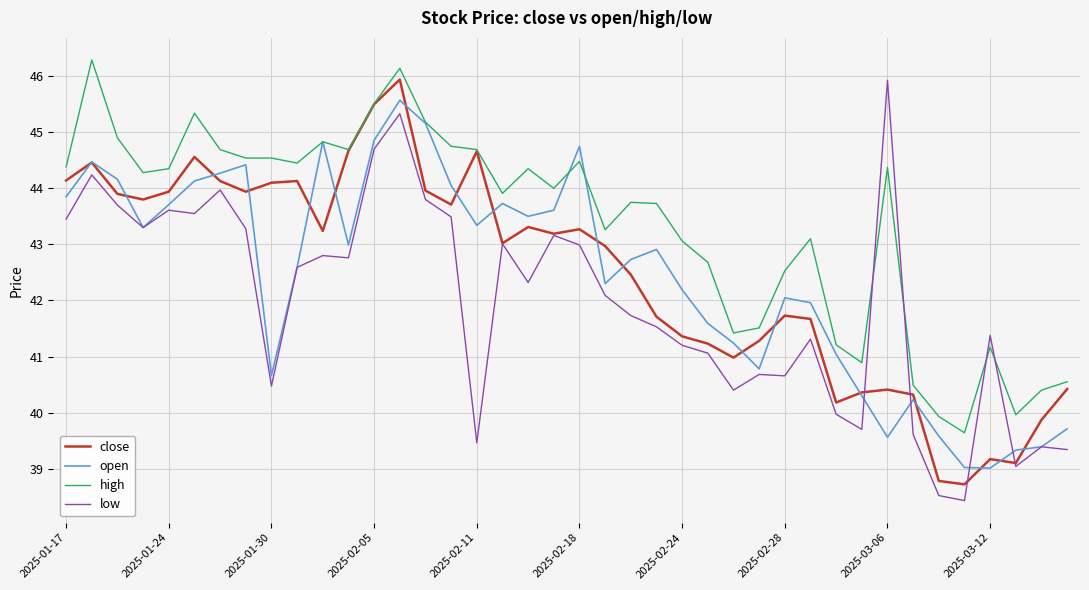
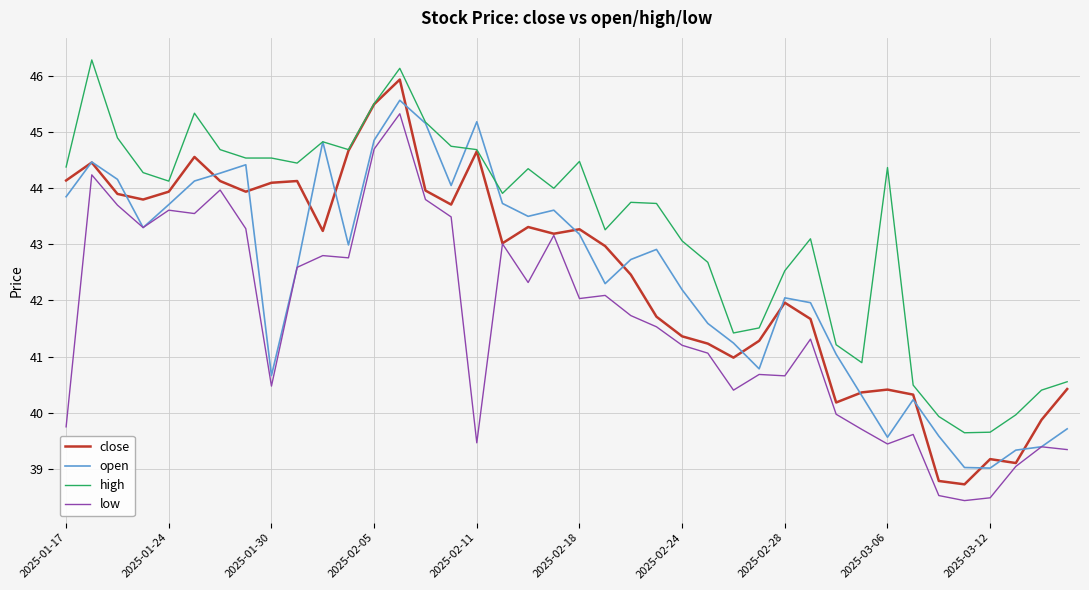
low, 2025-01-17: 43.5 -> 39.7
high, 2025-01-24: 44.3 -> 44.1
open, 2025-02-11: 43.3 -> 45.2
open, 2025-02-18: 44.7 -> 43.2
low, 2025-02-18: 43.0 -> 42.0
close, 2025-02-28: 41.7 -> 42.0
low, 2025-03-06: 45.9 -> 39.4
high, 2025-03-12: 41.2 -> 39.7
low, 2025-03-12: 41.4 -> 38.5
